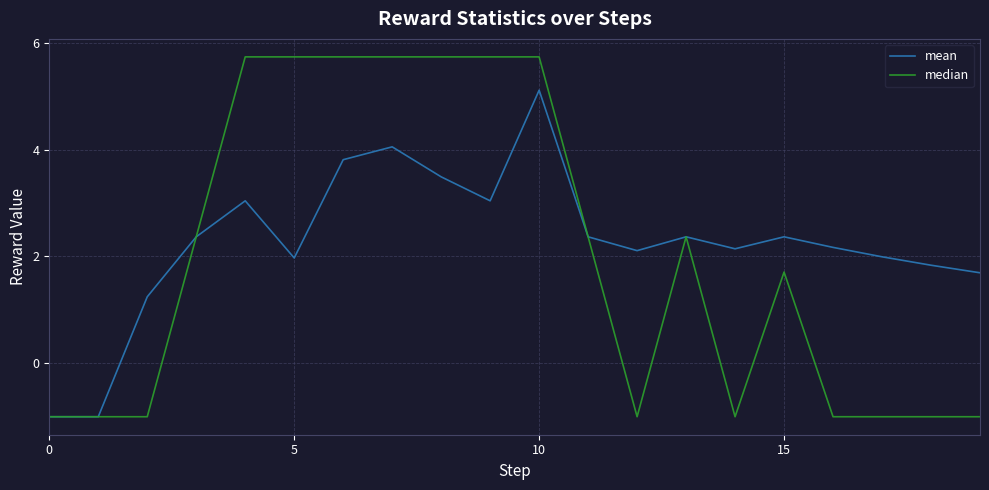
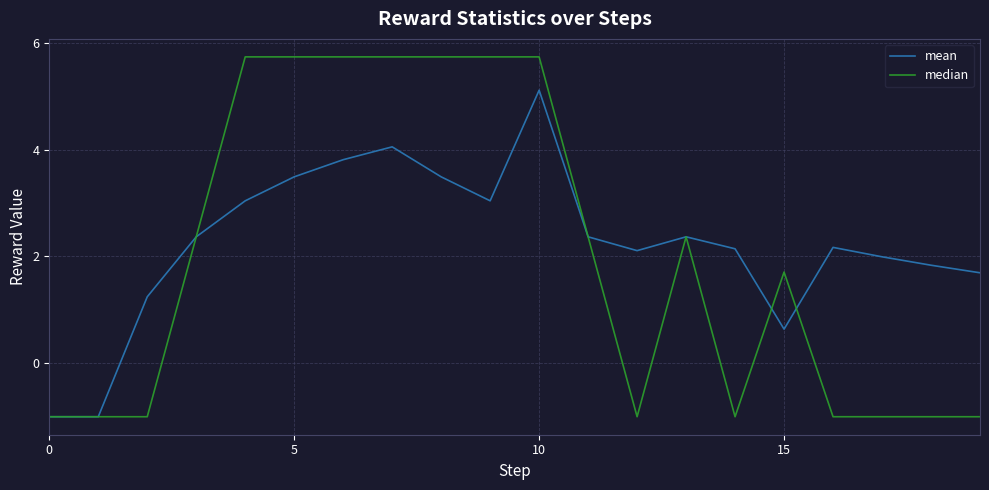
mean, 5: 2.0 -> 3.5
mean, 15: 2.4 -> 0.6
